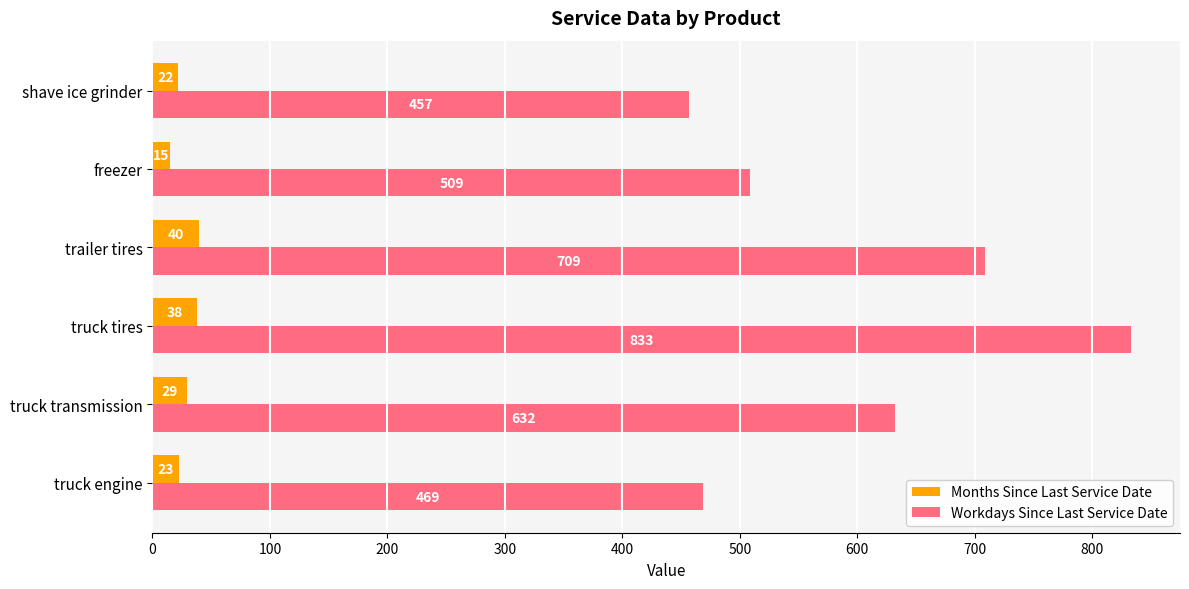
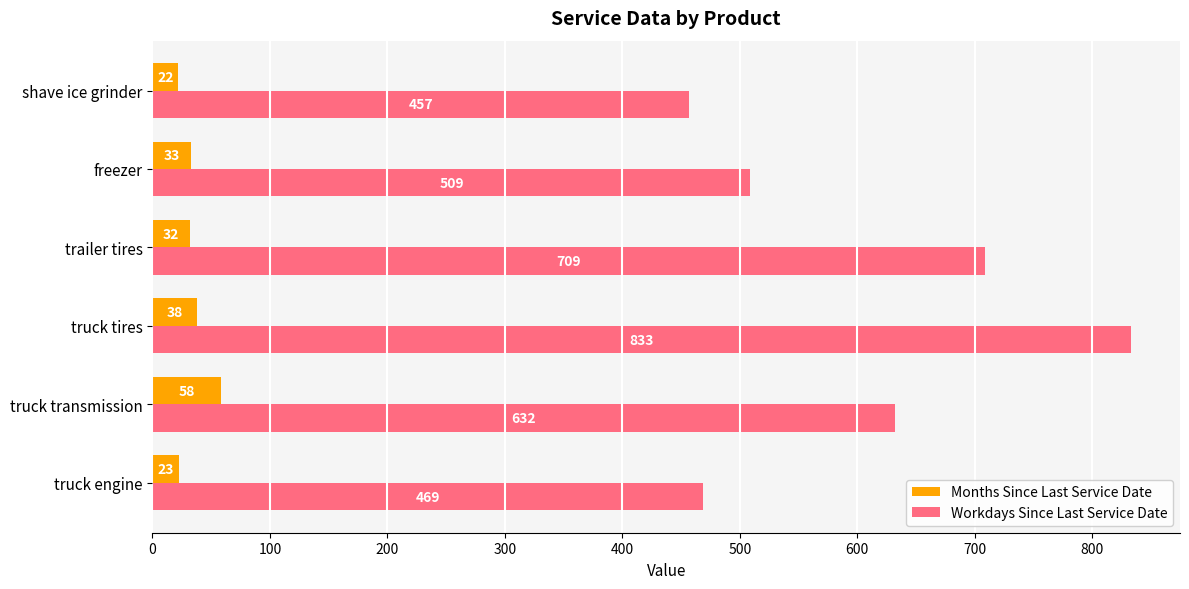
Months Since Last Service Date, freezer: 15 -> 33
Months Since Last Service Date, trailer tires: 40 -> 32
Months Since Last Service Date, truck transmission: 29 -> 58
